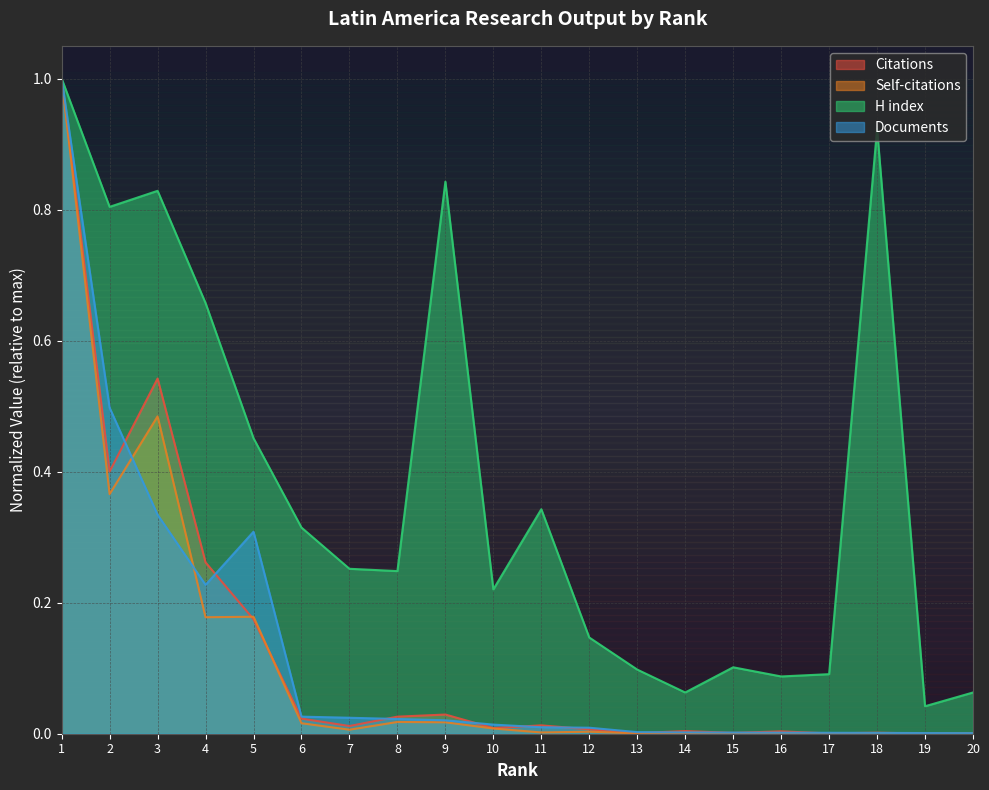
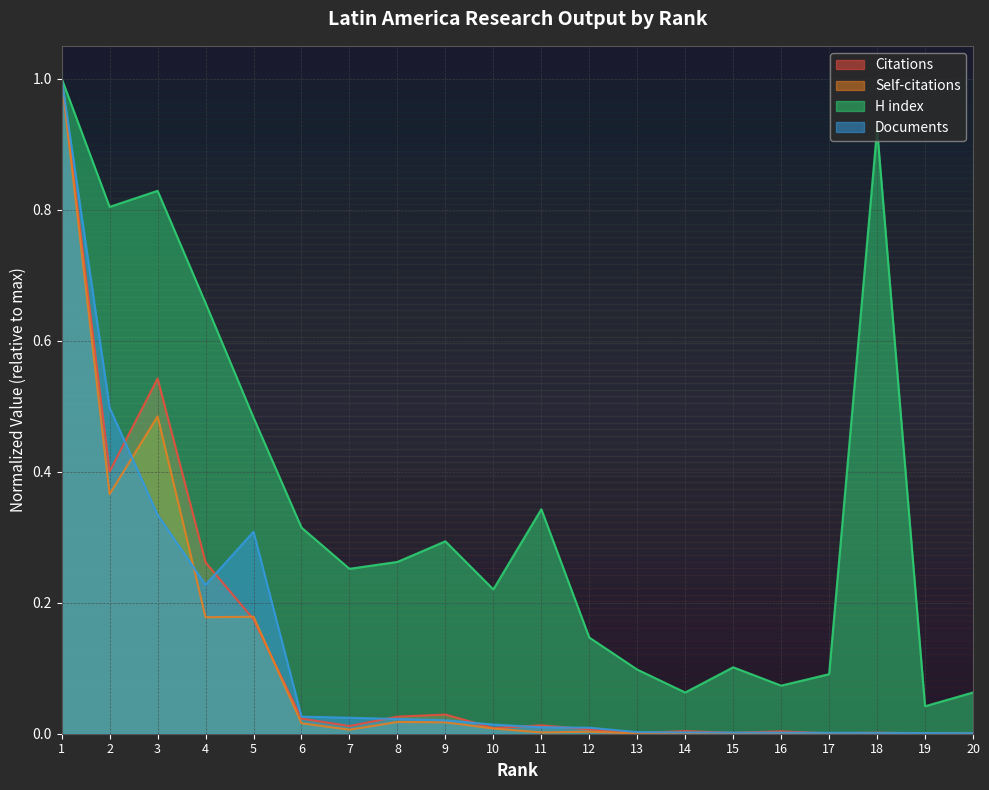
H index, 5: 0.45 -> 0.48
H index, 8: 0.25 -> 0.26
H index, 9: 0.84 -> 0.29
H index, 16: 0.09 -> 0.07
